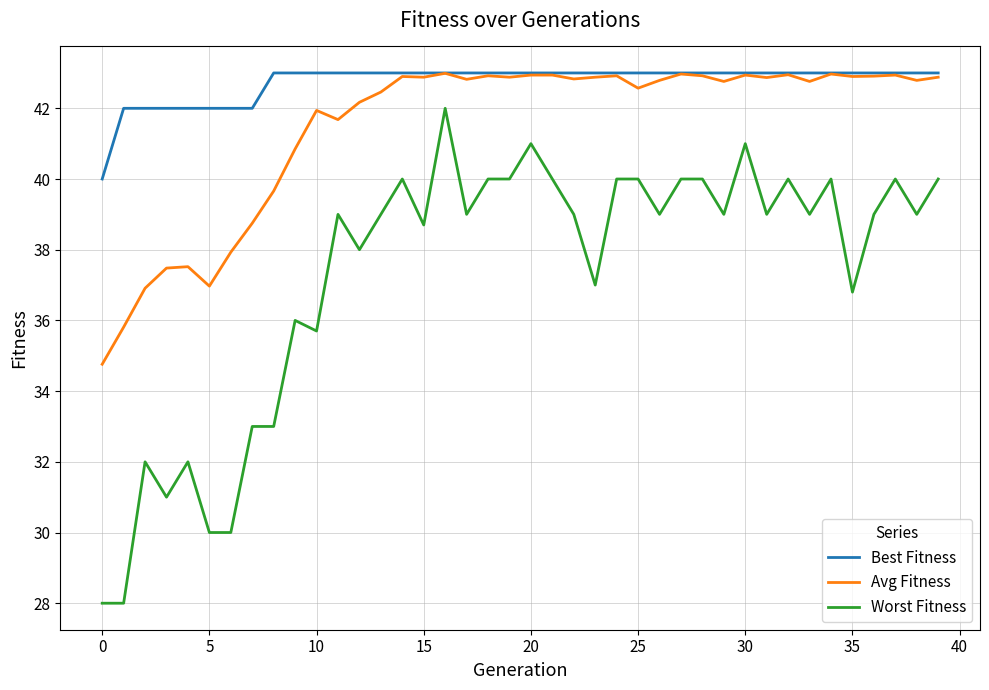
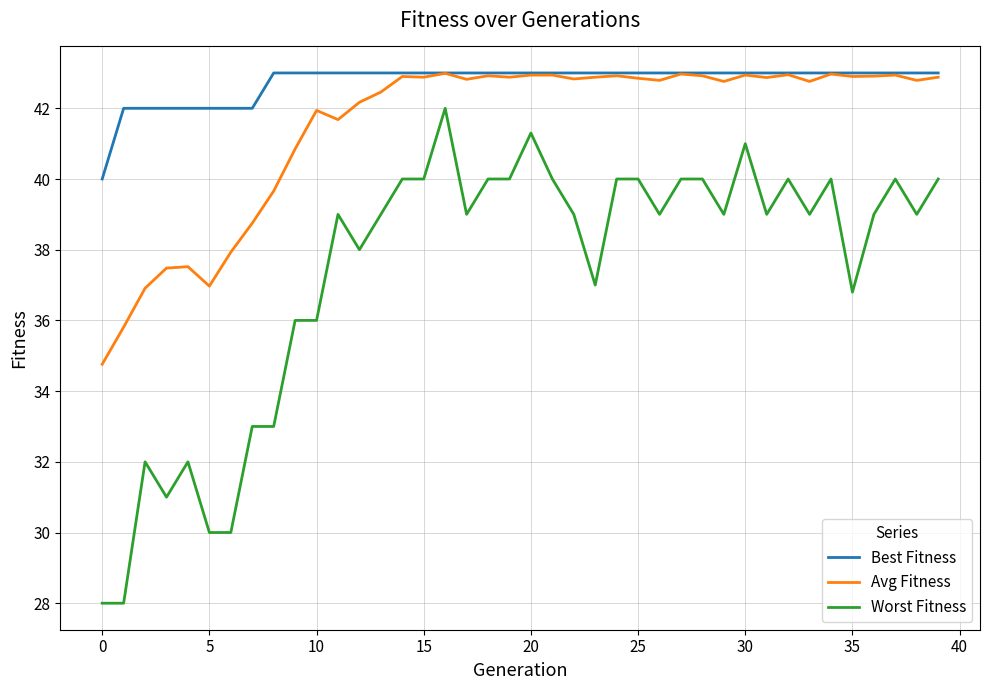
Worst Fitness, 10: 35.7 -> 36.0
Worst Fitness, 15: 38.7 -> 40.0
Worst Fitness, 20: 41.0 -> 41.3
Avg Fitness, 25: 42.6 -> 42.9
